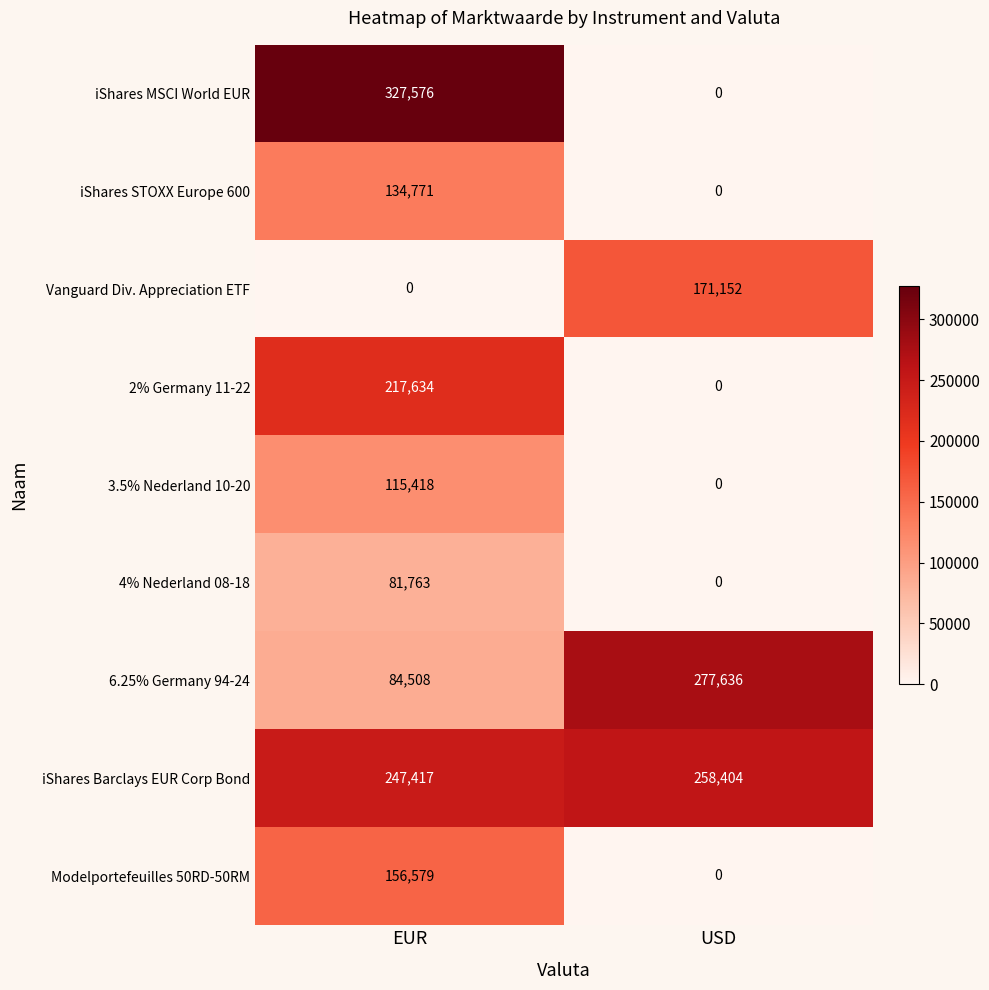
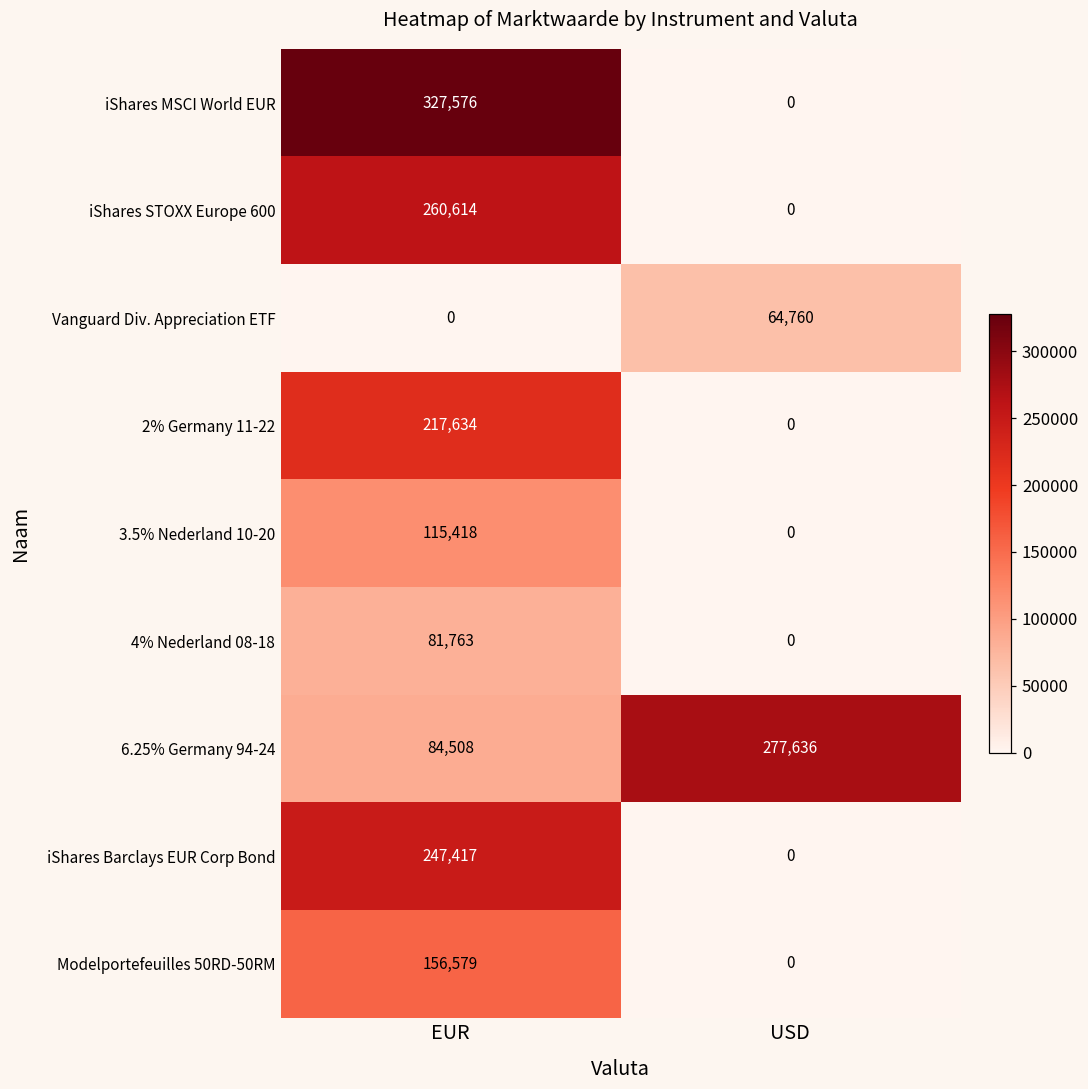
iShares STOXX Europe 600, EUR: 134,771 -> 260,614
Vanguard Div. Appreciation ETF, USD: 171,152 -> 64,760
iShares Barclays EUR Corp Bond, USD: 258,404 -> 0
